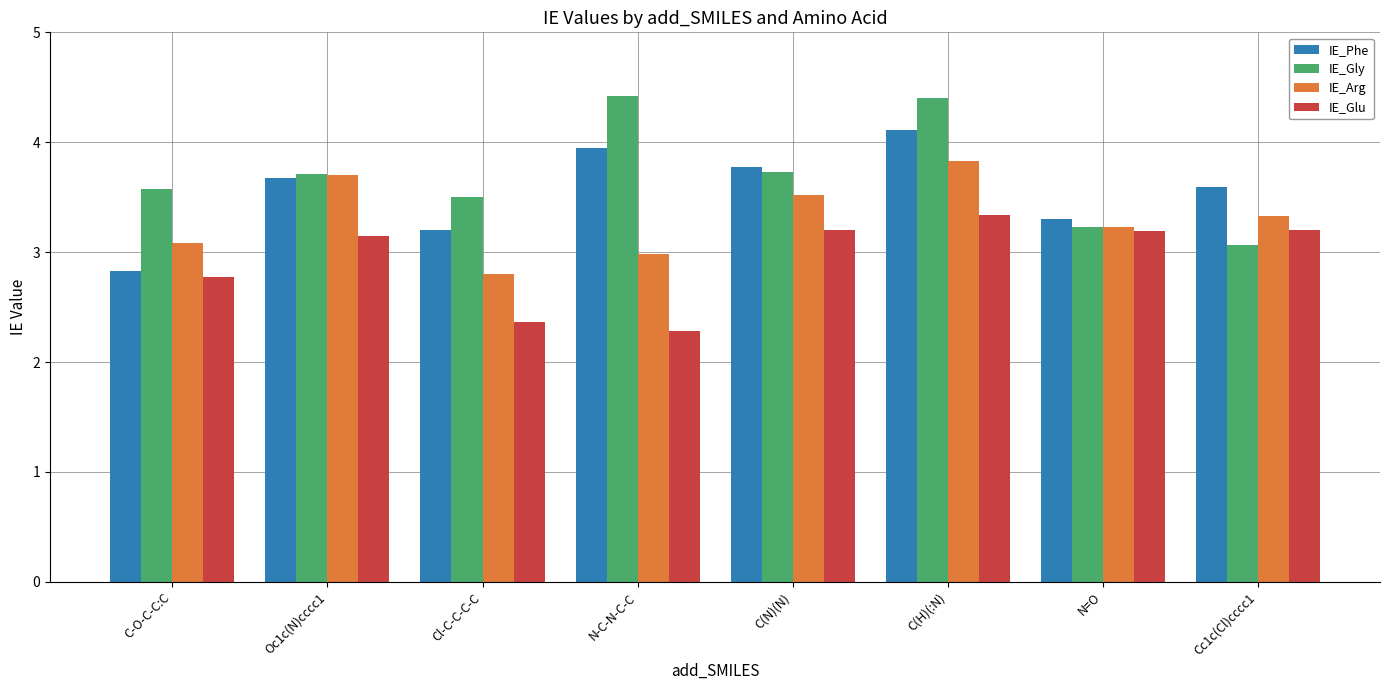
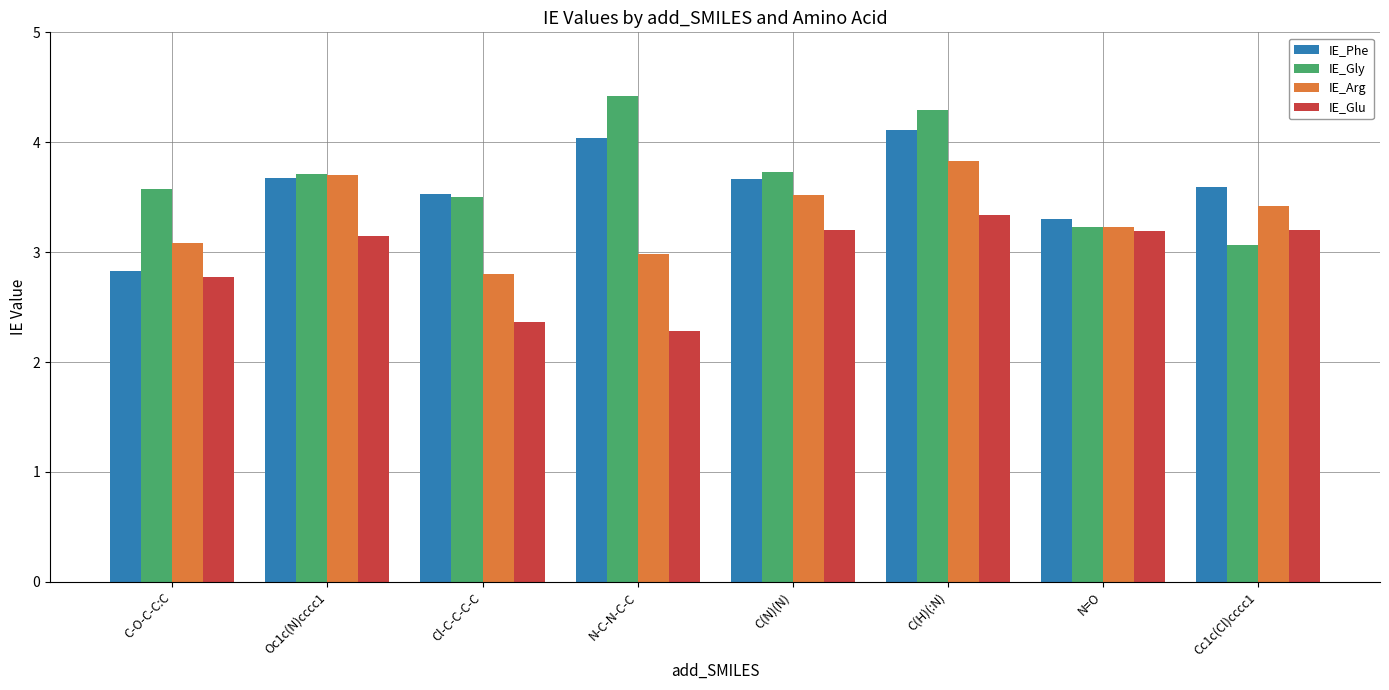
IE_Phe, Cl-C-C-C-C: 3.20 -> 3.53
IE_Phe, N-C-N-C-C: 3.94 -> 4.04
IE_Phe, C(N)(N): 3.77 -> 3.67
IE_Gly, C(H)(:N): 4.40 -> 4.29
IE_Arg, Cc1c(Cl)cccc1: 3.33 -> 3.42
